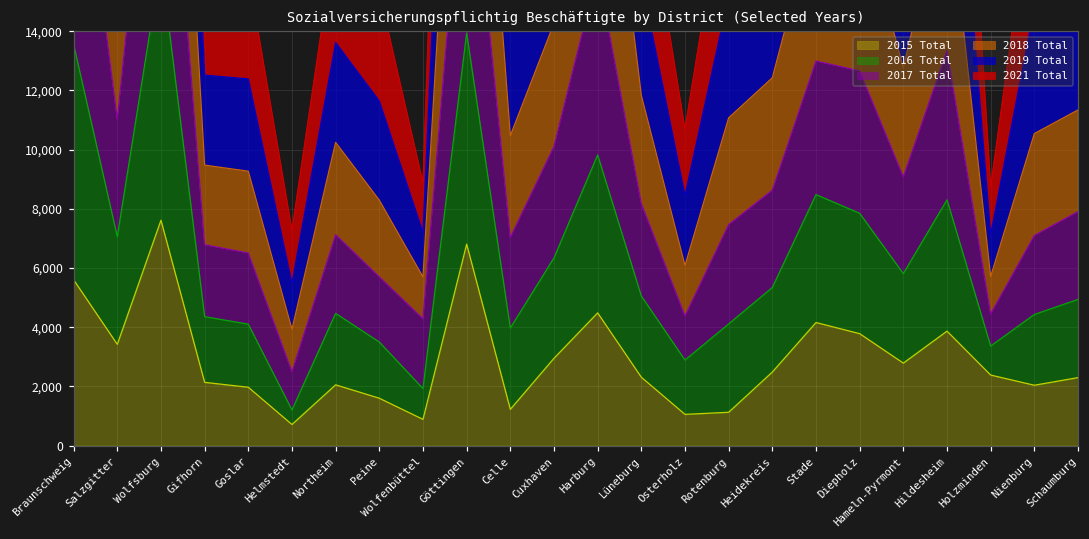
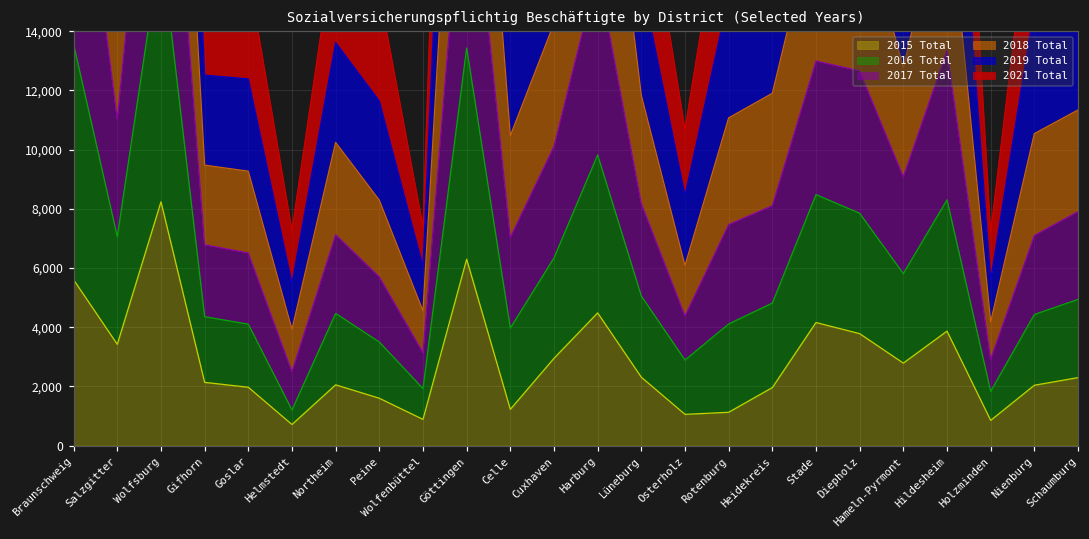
2015 Total, Wolfsburg: 7,600 -> 8,200
2017 Total, Wolfenbüttel: 2,400 -> 1,200
2021 Total, Wolfenbüttel: 1,700 -> 1,300
2015 Total, Göttingen: 6,800 -> 6,300
2015 Total, Heidekreis: 2,500 -> 2,000
2015 Total, Holzminden: 2,400 -> 900
